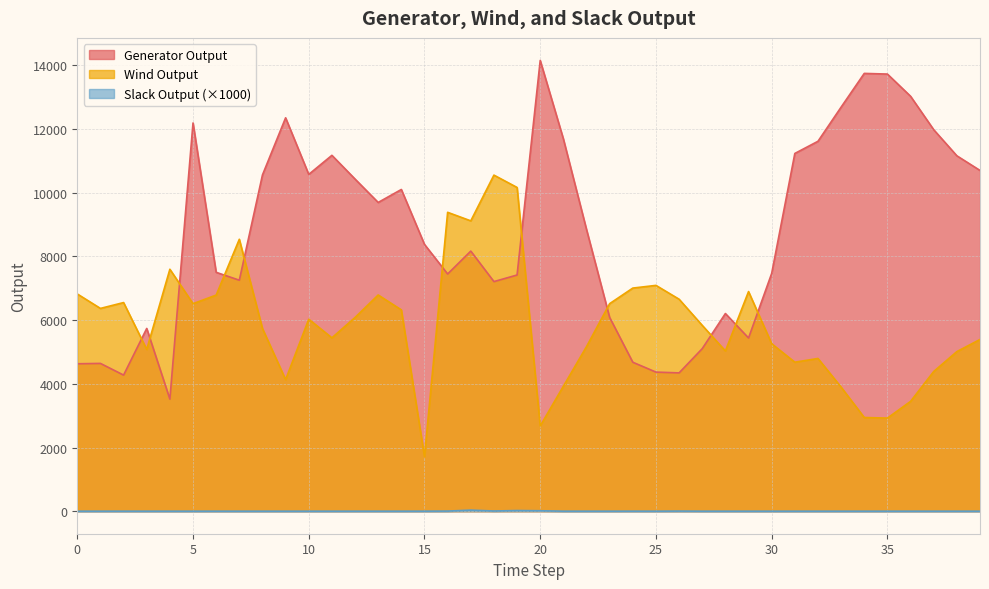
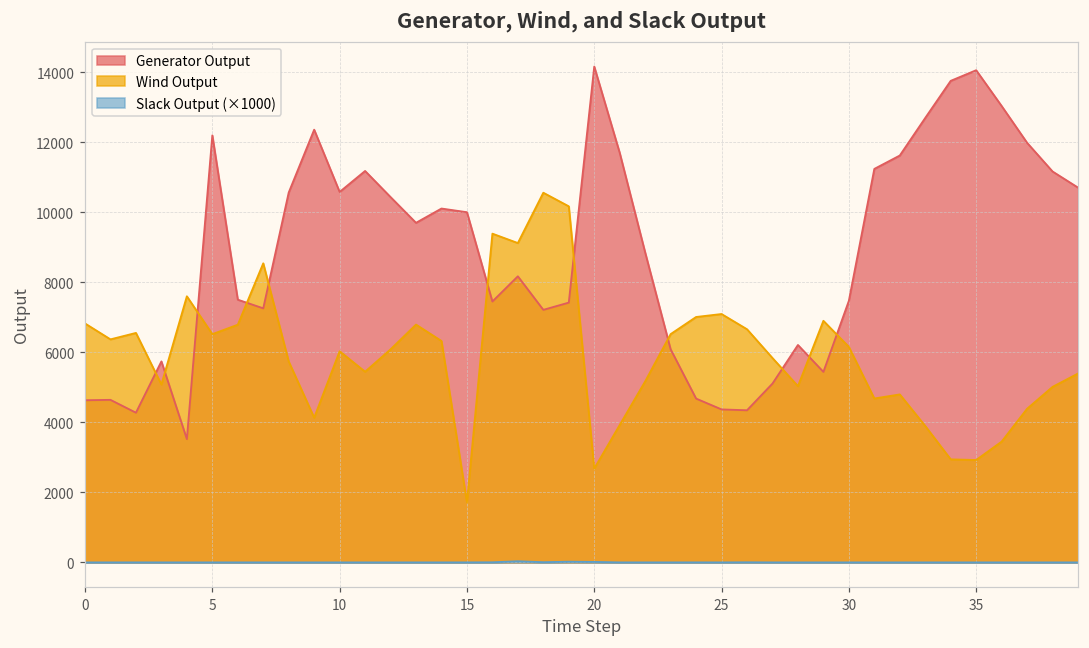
Generator Output, 15: 8400 -> 10000
Wind Output, 30: 5300 -> 6200
Generator Output, 35: 13700 -> 14100
